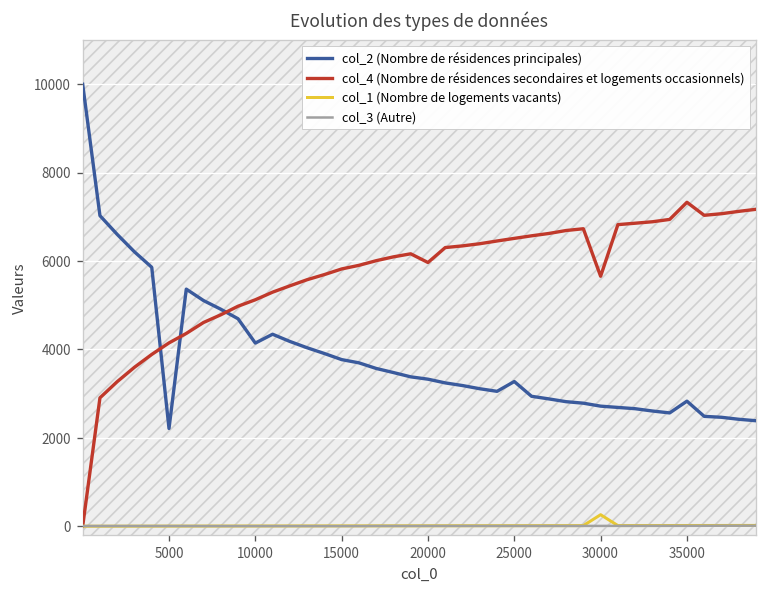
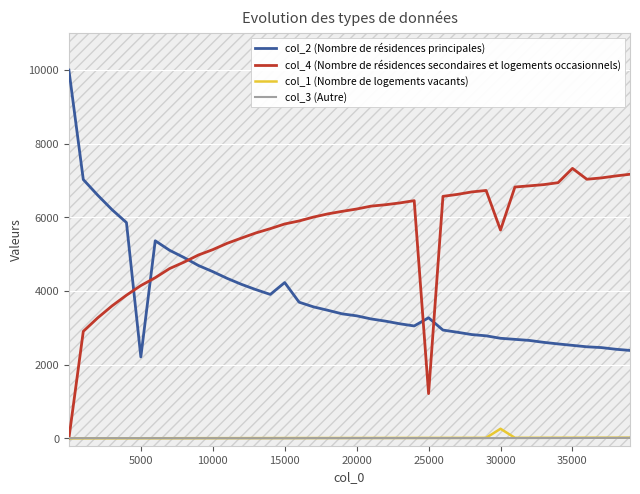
col_2 (Nombre de résidences principales), 10000: 4100 -> 4500
col_2 (Nombre de résidences principales), 15000: 3800 -> 4200
col_4 (Nombre de résidences secondaires et logements occasionnels), 20000: 6000 -> 6200
col_4 (Nombre de résidences secondaires et logements occasionnels), 25000: 6500 -> 1200
col_2 (Nombre de résidences principales), 35000: 2800 -> 2500
